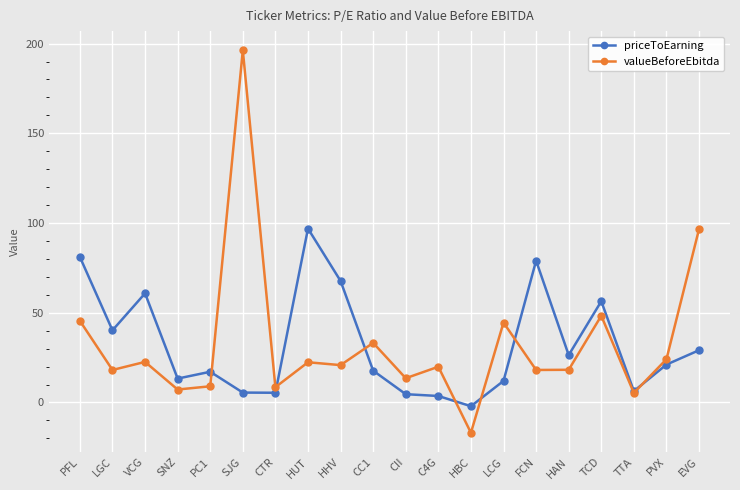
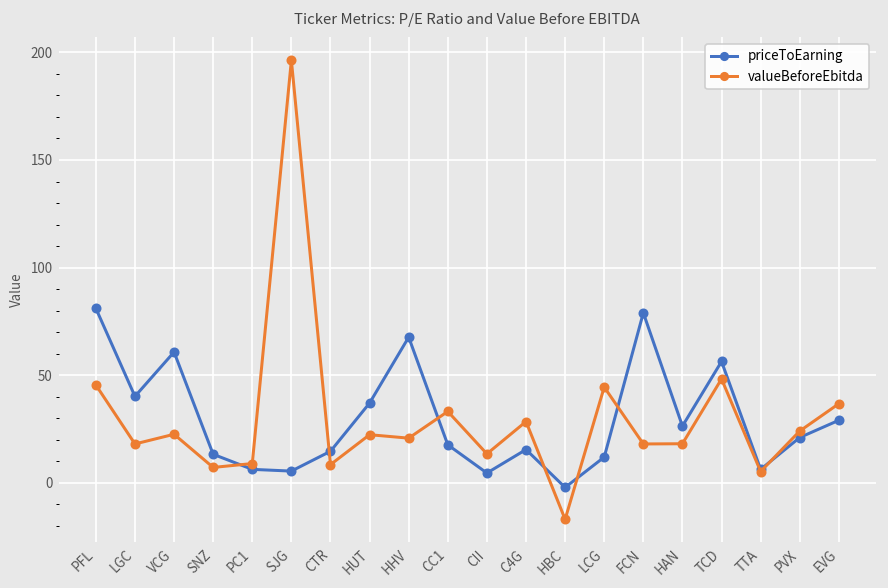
priceToEarning, PC1: 17 -> 6
priceToEarning, CTR: 5 -> 15
priceToEarning, HUT: 97 -> 37
priceToEarning, C4G: 4 -> 16
valueBeforeEbitda, C4G: 20 -> 29
valueBeforeEbitda, EVG: 97 -> 37
